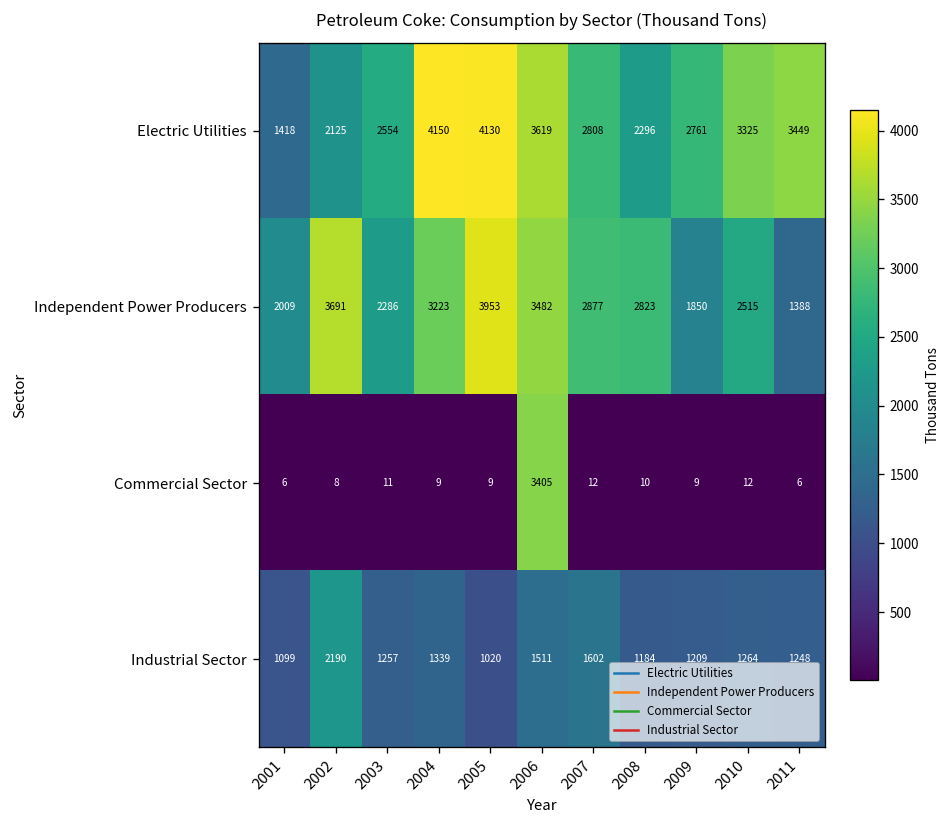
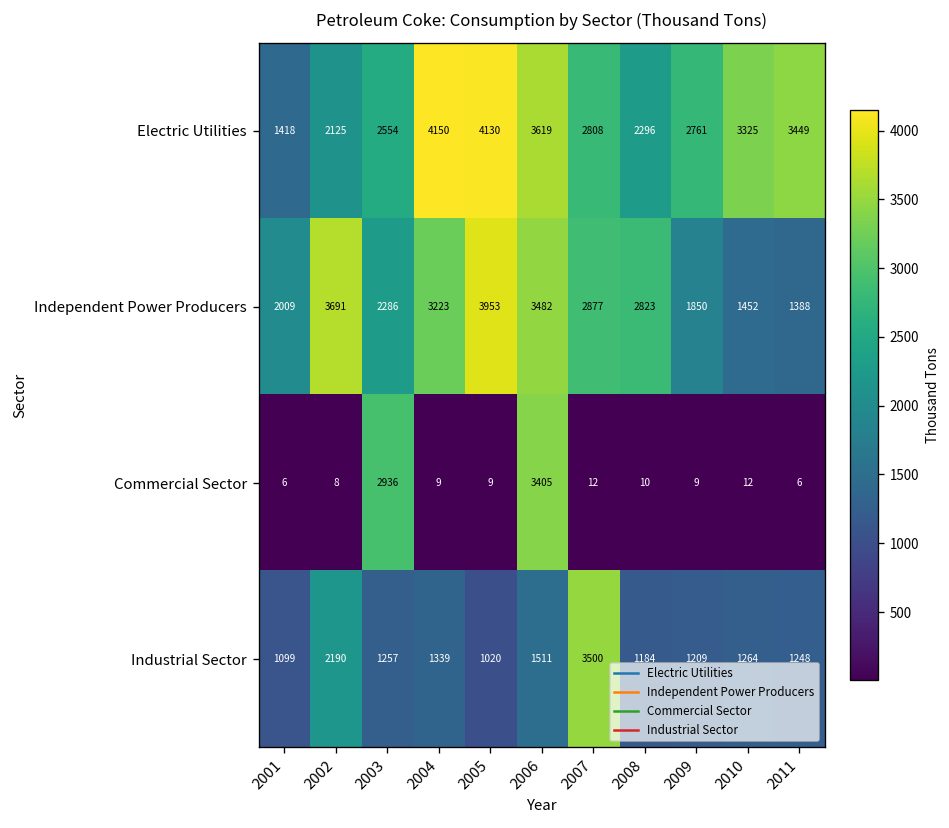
Independent Power Producers, 2010: 2515 -> 1452
Commercial Sector, 2003: 11 -> 2936
Industrial Sector, 2007: 1602 -> 3500
